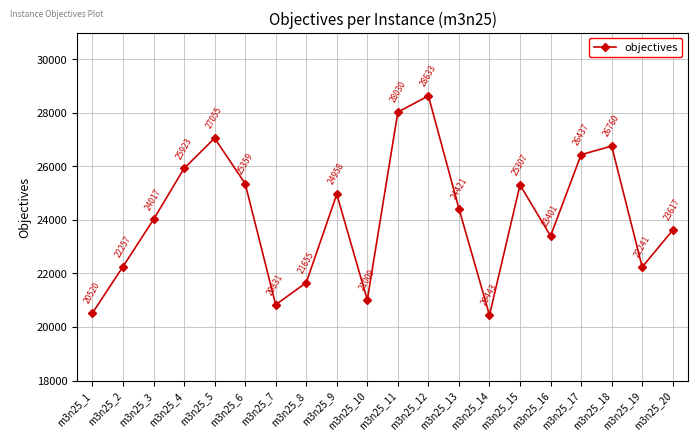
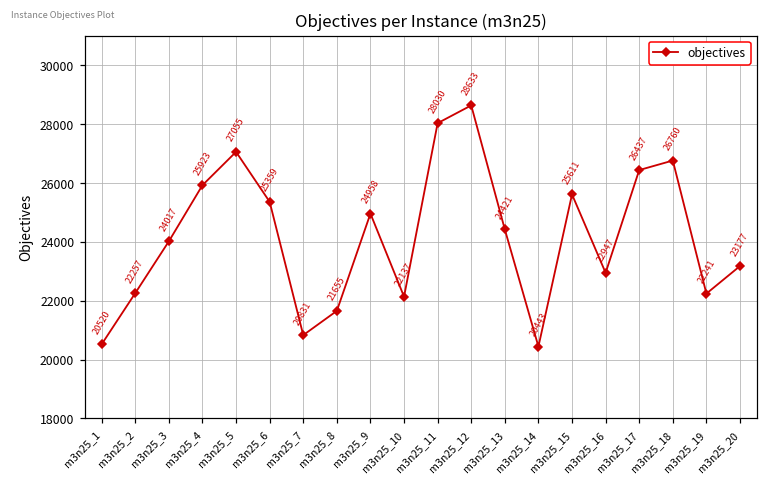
m3n25_10: 21009 -> 22137
m3n25_15: 25307 -> 25611
m3n25_16: 23401 -> 22947
m3n25_20: 23617 -> 23177
